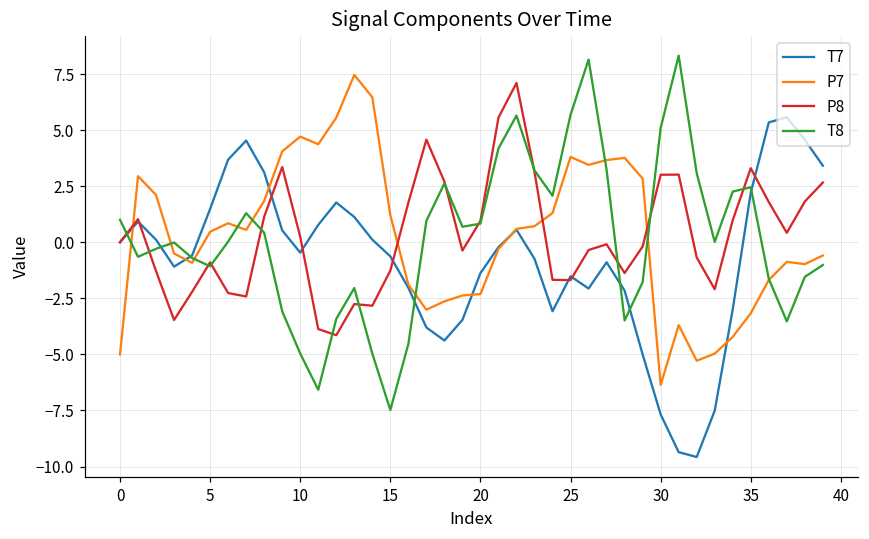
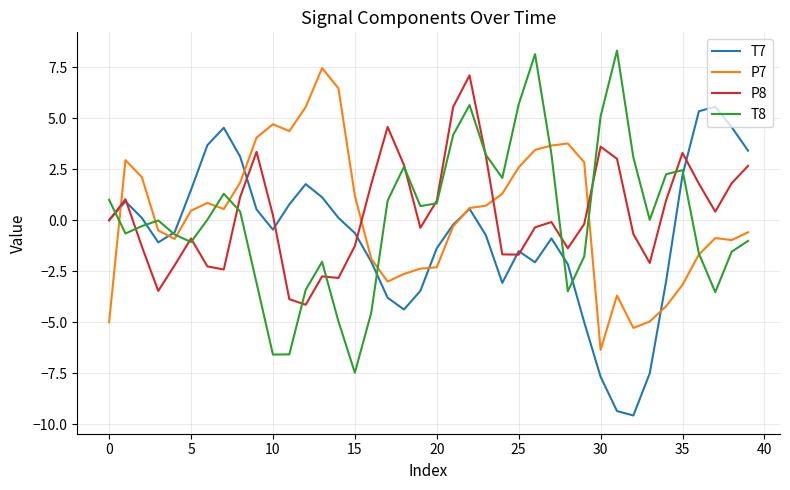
T8, 10: -5.0 -> -6.6
P7, 25: 3.8 -> 2.6
P8, 30: 3.0 -> 3.6
